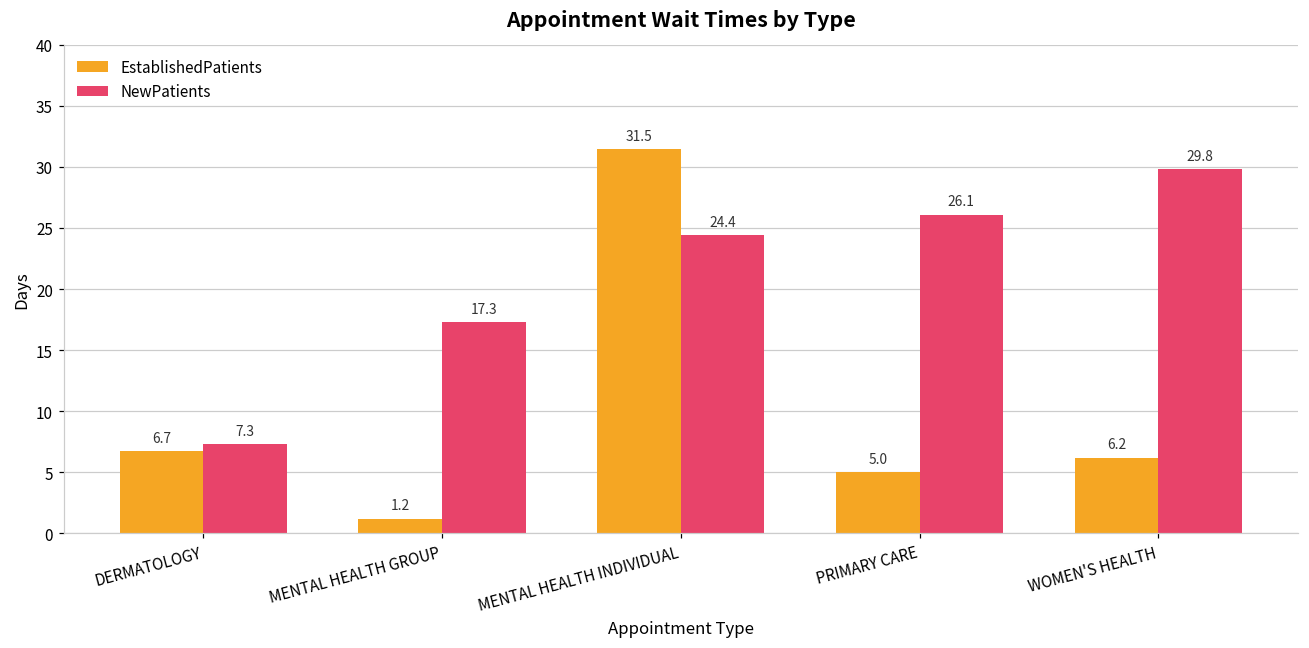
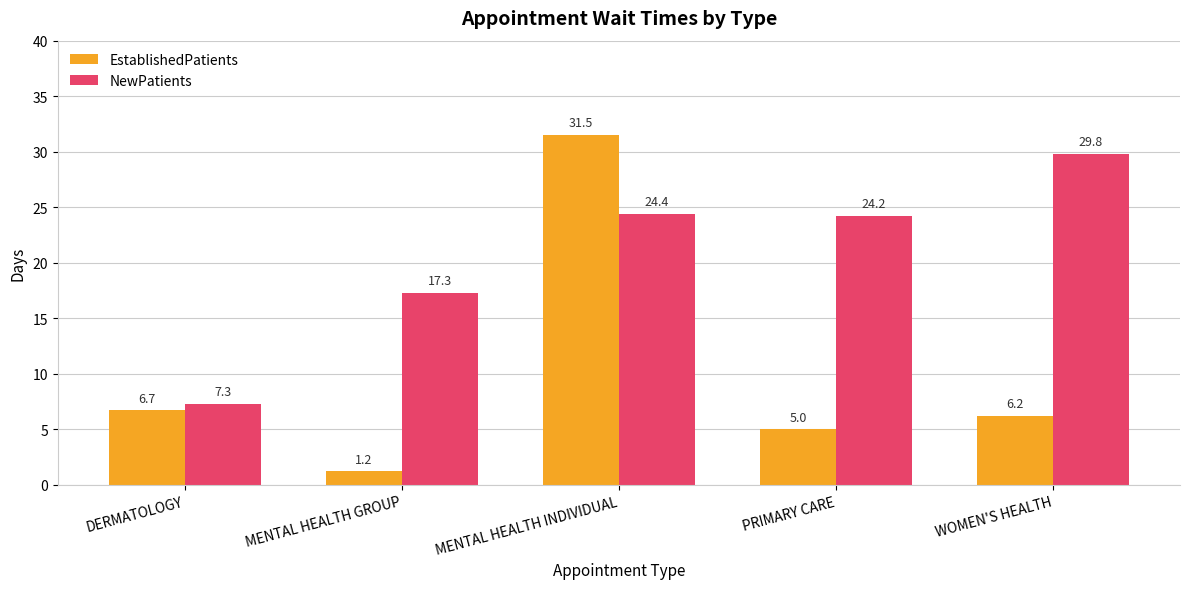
NewPatients, PRIMARY CARE: 26.1 -> 24.2
